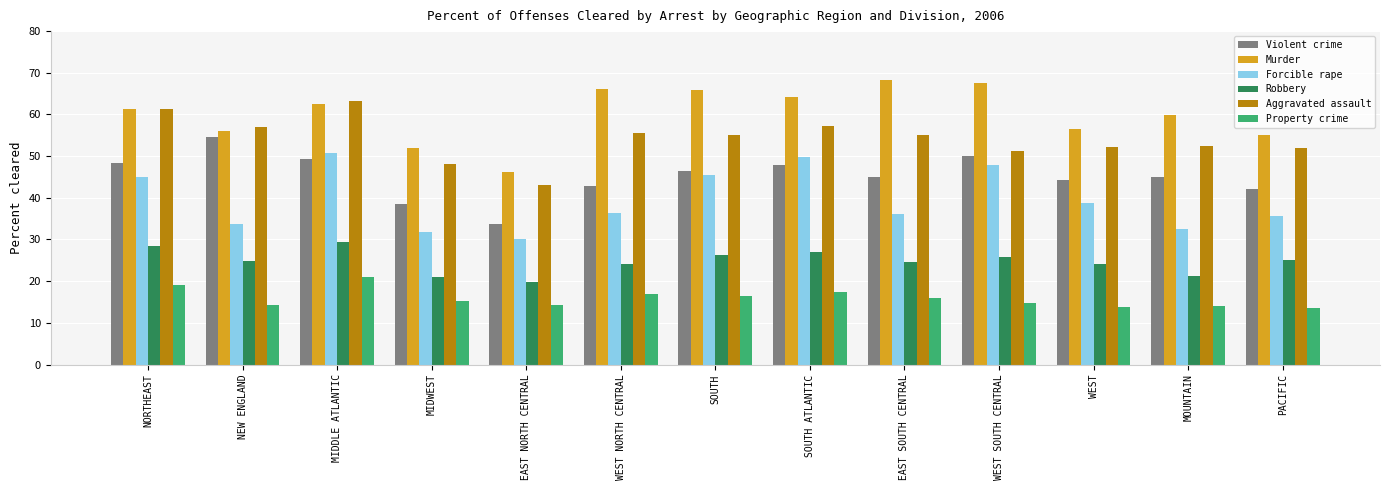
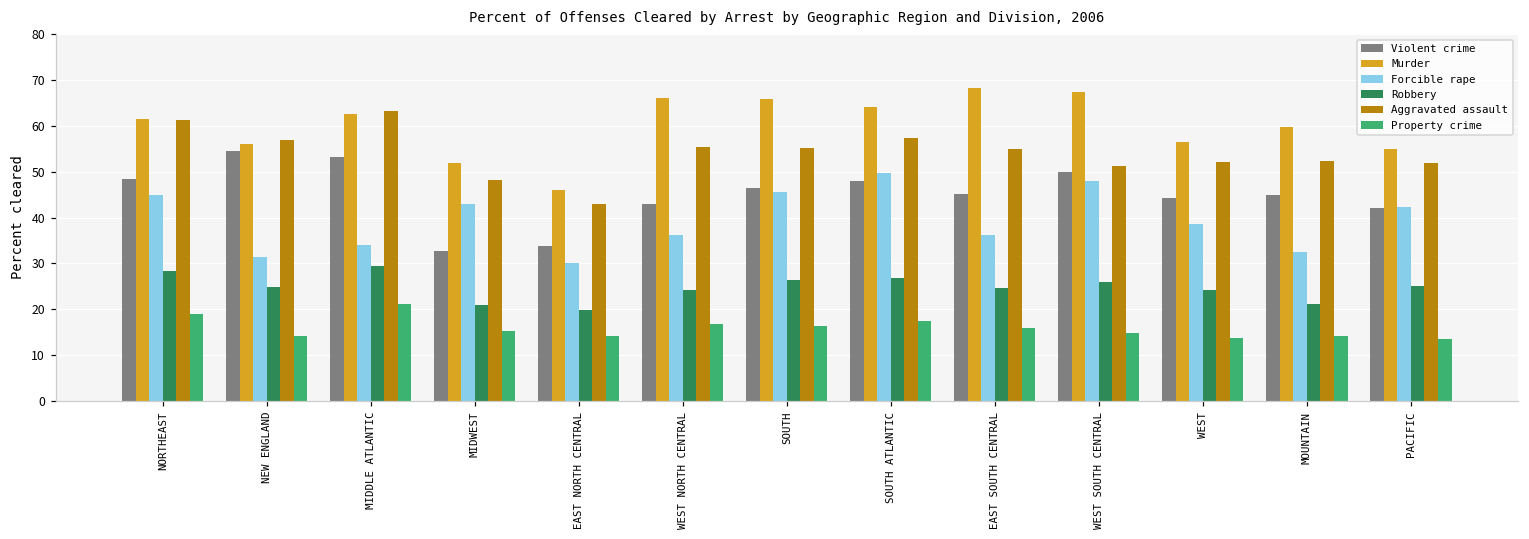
Forcible rape, NEW ENGLAND: 34 -> 31
Violent crime, MIDDLE ATLANTIC: 49 -> 53
Forcible rape, MIDDLE ATLANTIC: 51 -> 34
Violent crime, MIDWEST: 38 -> 33
Forcible rape, MIDWEST: 32 -> 43
Forcible rape, PACIFIC: 36 -> 42
